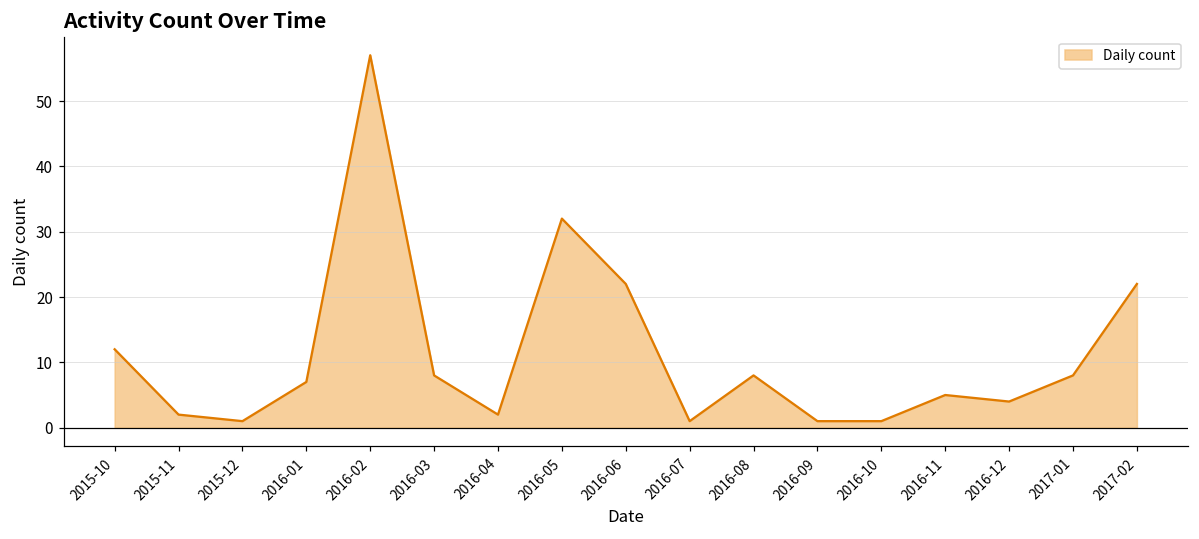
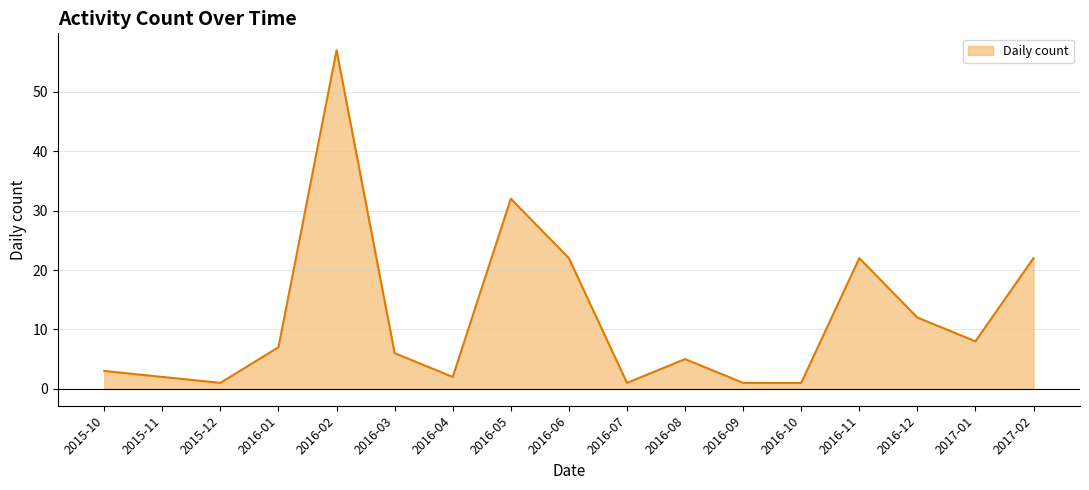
2015-10: 12 -> 3
2016-03: 8 -> 6
2016-08: 8 -> 5
2016-11: 5 -> 22
2016-12: 4 -> 12
